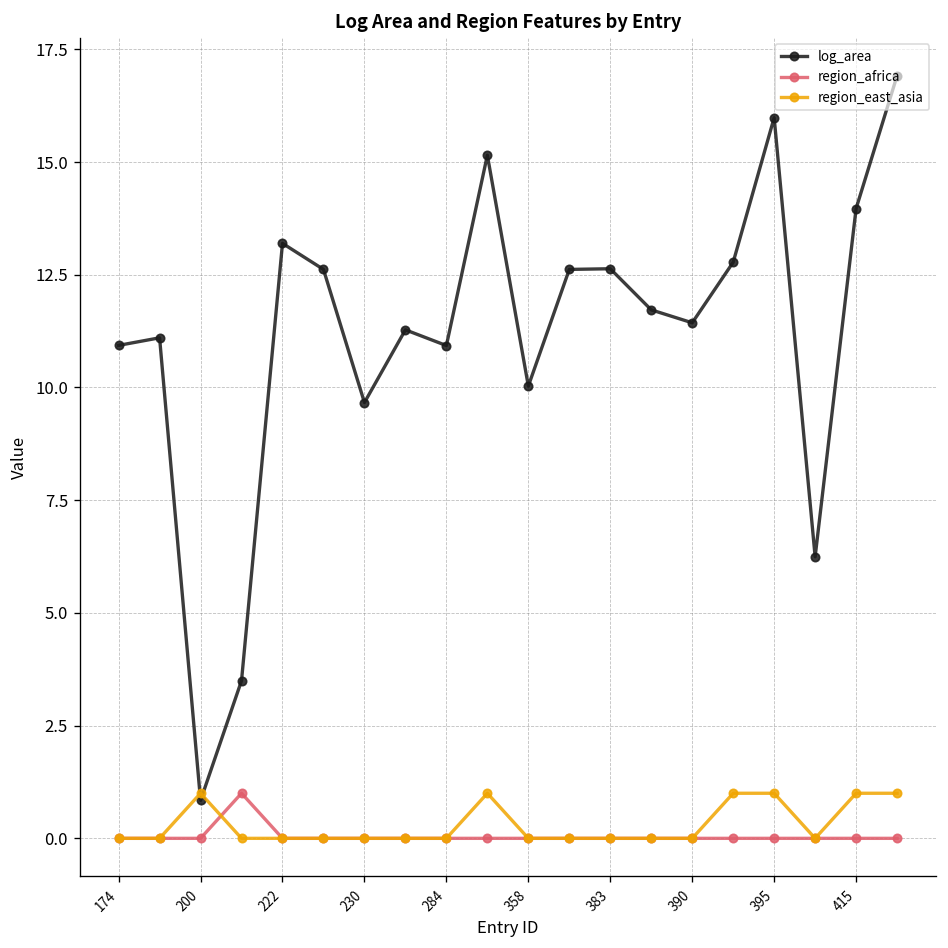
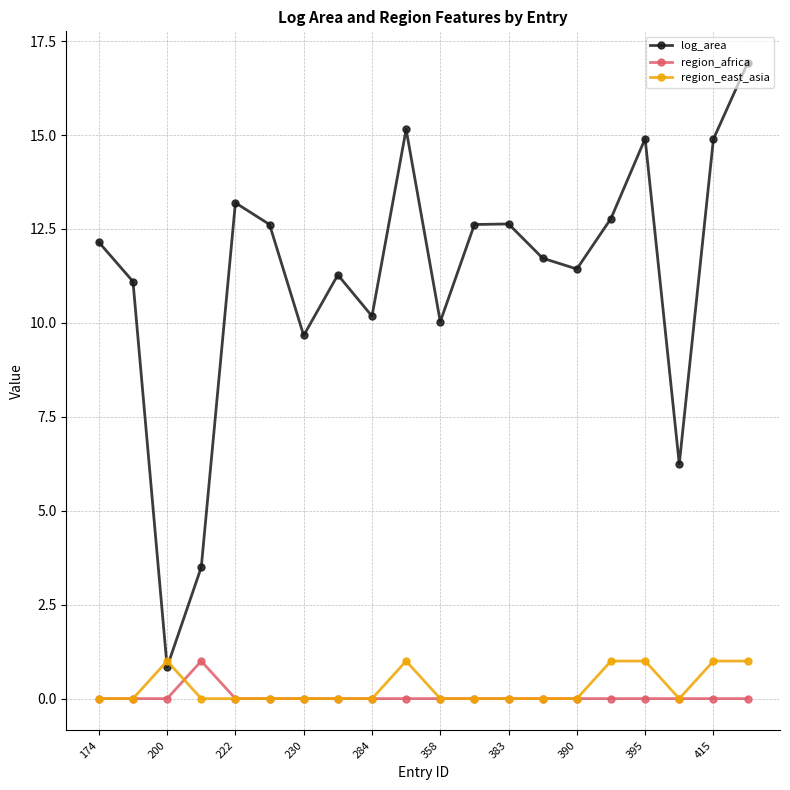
log_area, 174: 10.9 -> 12.1
log_area, 284: 10.9 -> 10.2
log_area, 395: 16.0 -> 14.9
log_area, 415: 14.0 -> 14.9
